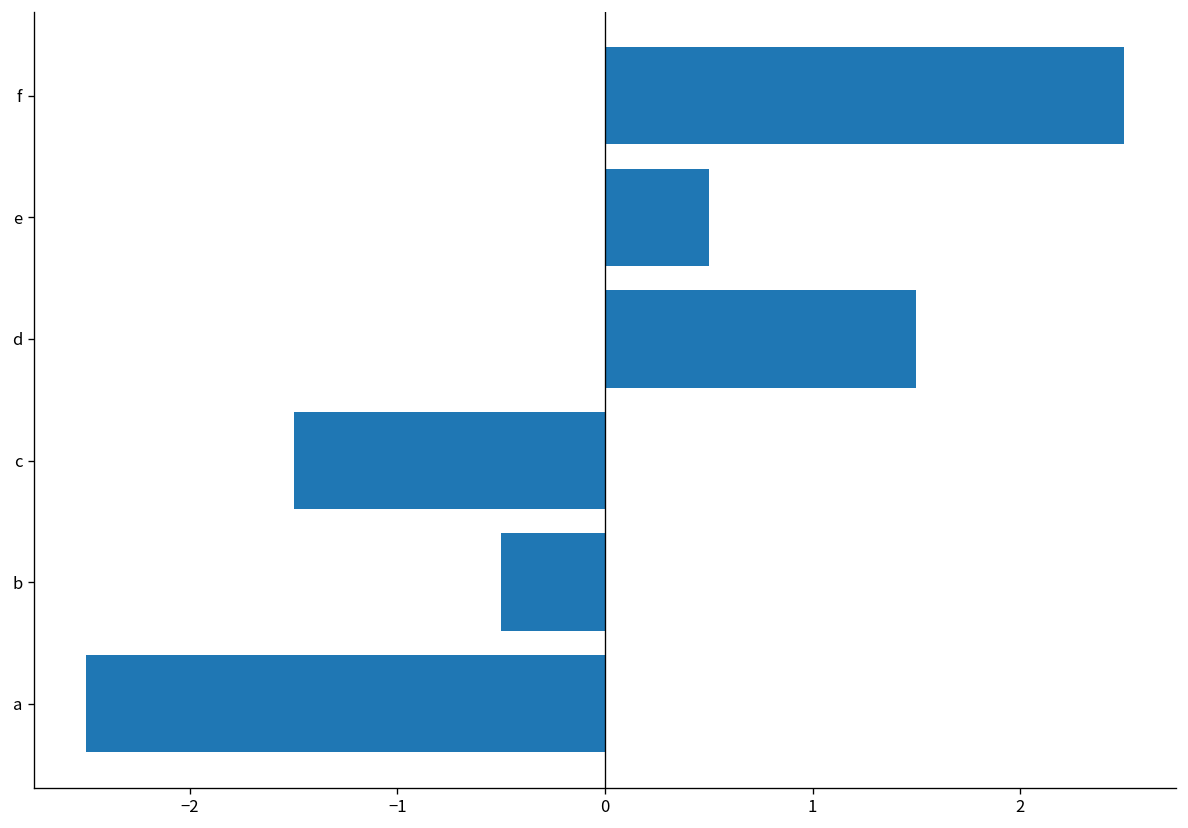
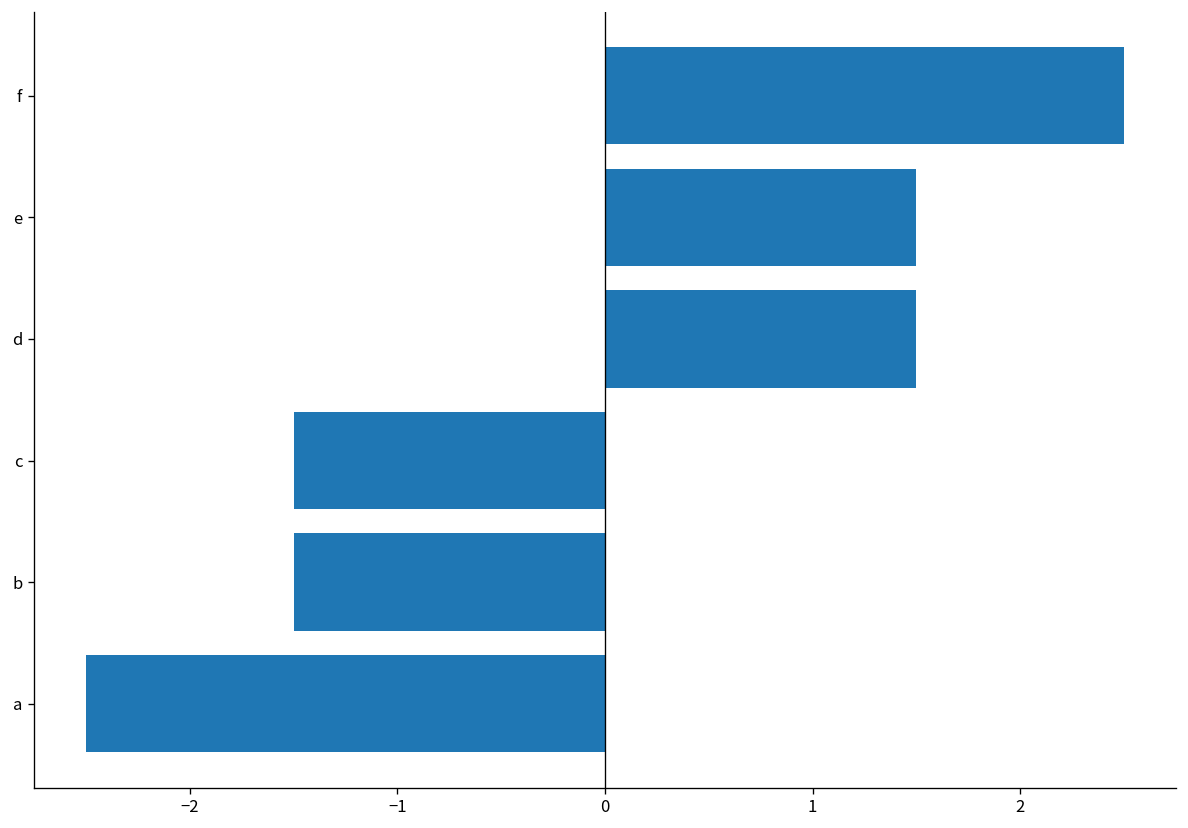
e: 0.50 -> 1.50
b: -0.50 -> -1.50
